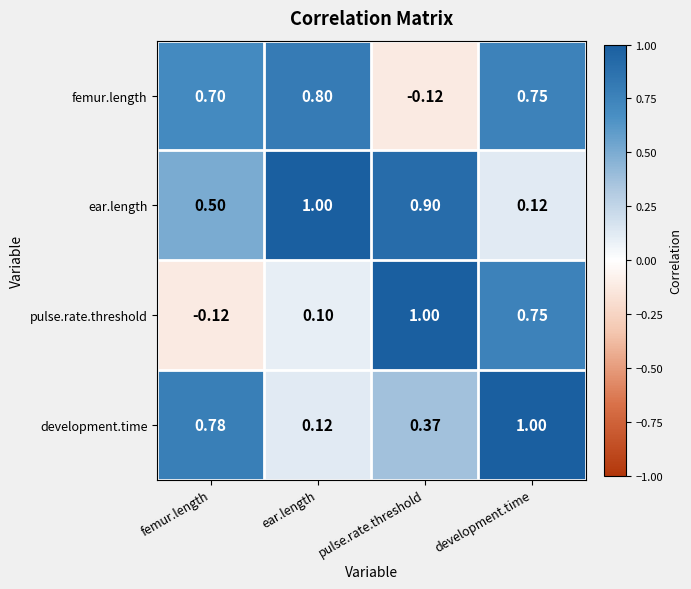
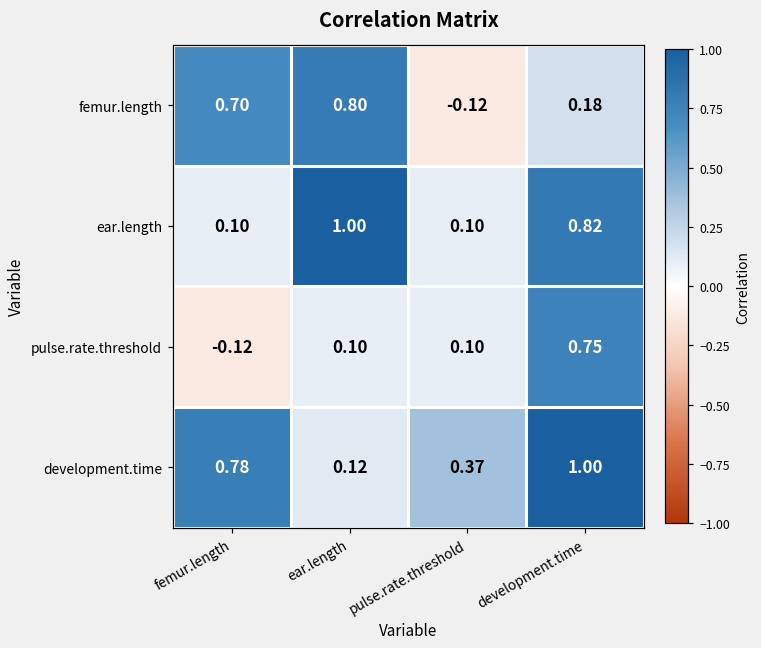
femur.length, development.time: 0.75 -> 0.18
ear.length, femur.length: 0.50 -> 0.10
ear.length, pulse.rate.threshold: 0.90 -> 0.10
ear.length, development.time: 0.12 -> 0.82
pulse.rate.threshold, pulse.rate.threshold: 1.00 -> 0.10
